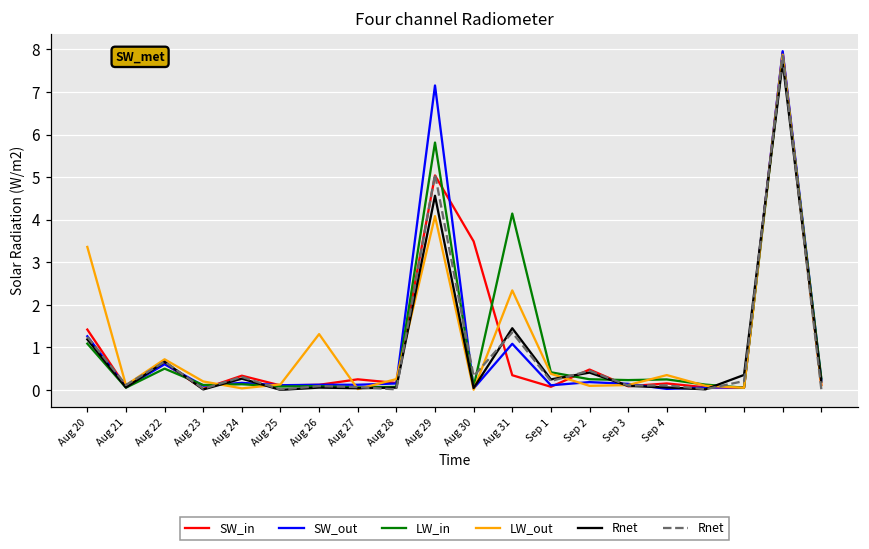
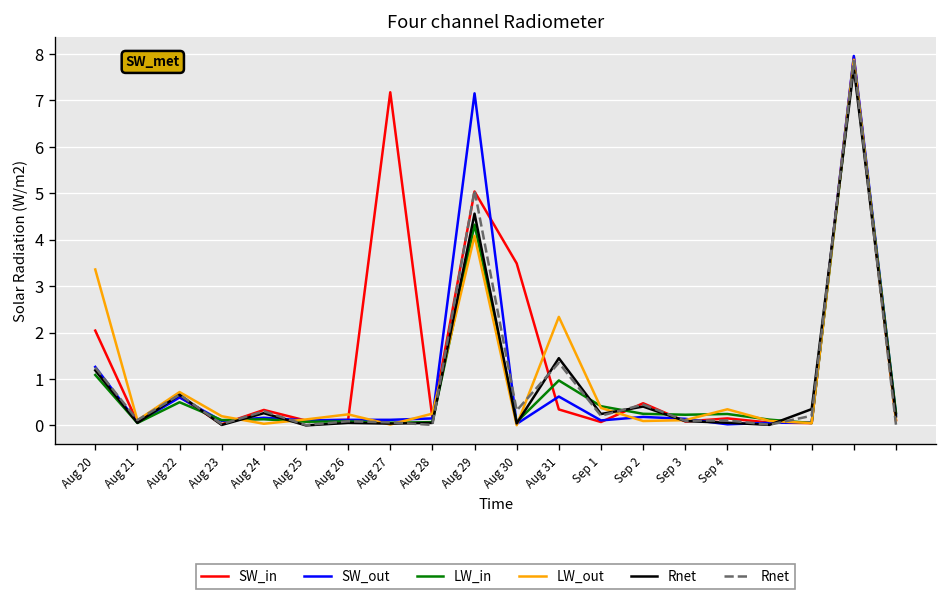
SW_in, Aug 20: 1.4 -> 2.0
LW_out, Aug 26: 1.3 -> 0.2
SW_in, Aug 27: 0.2 -> 7.2
LW_in, Aug 29: 5.8 -> 4.3
SW_out, Aug 31: 1.1 -> 0.6
LW_in, Aug 31: 4.1 -> 1.0
